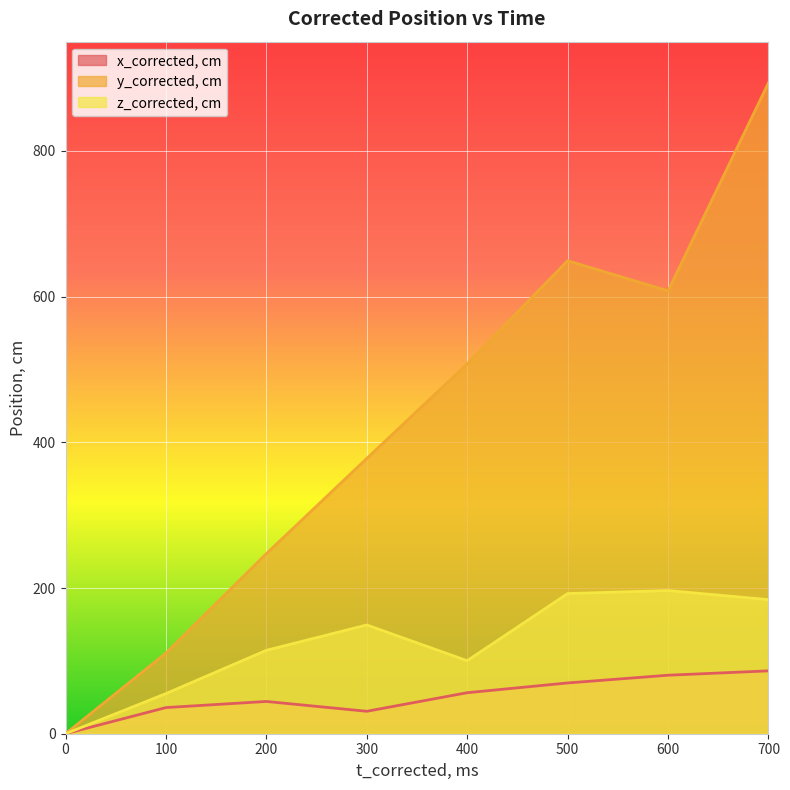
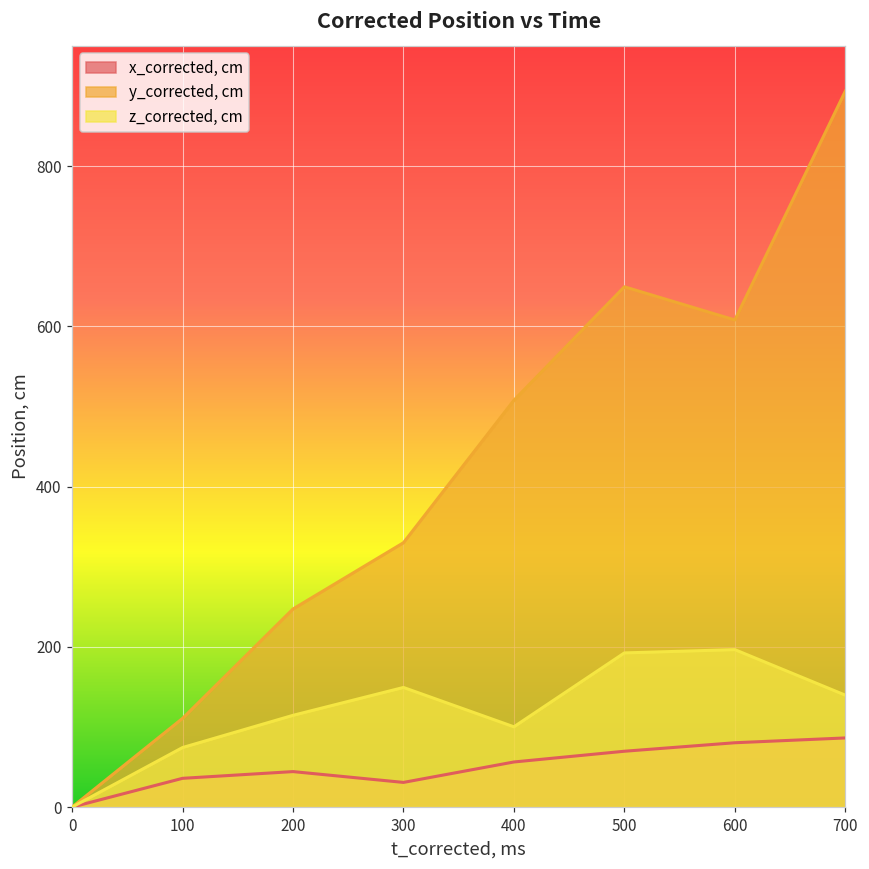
z_corrected, cm, 100: 60 -> 70
y_corrected, cm, 300: 380 -> 330
z_corrected, cm, 700: 180 -> 140
